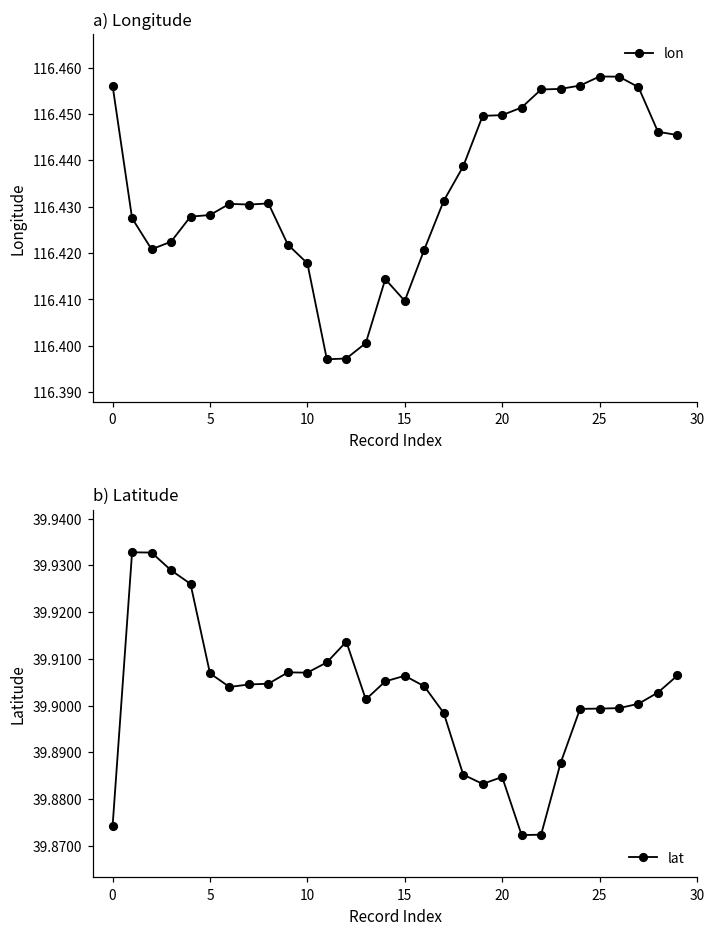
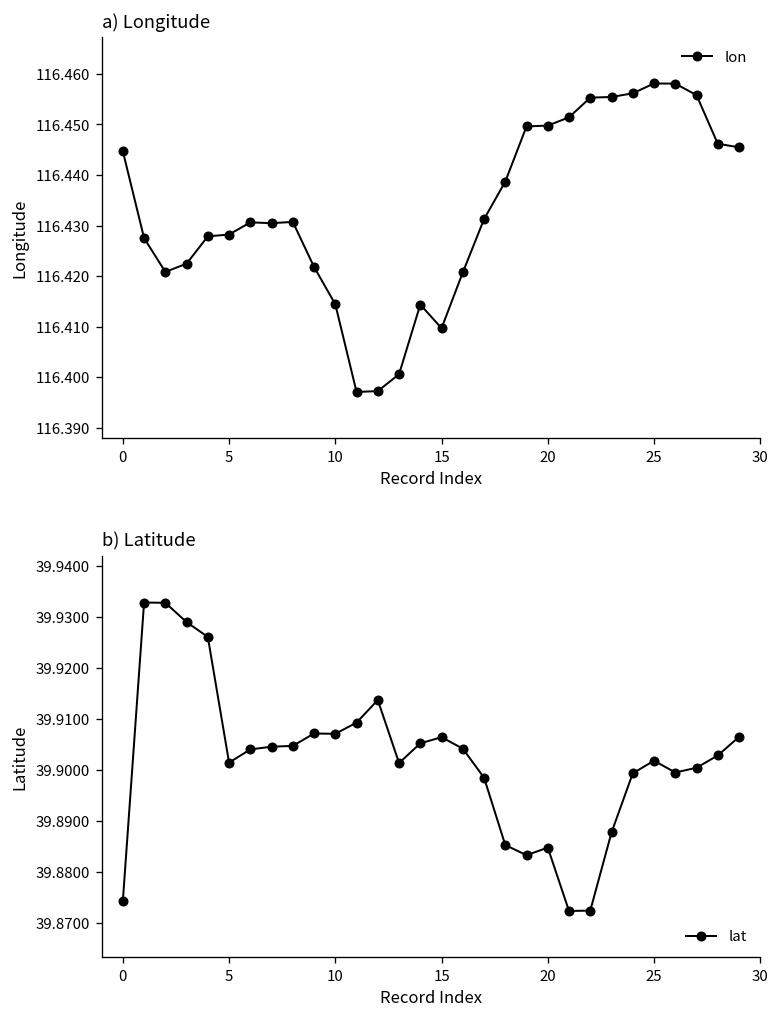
a) Longitude, 0: 116.456 -> 116.445
a) Longitude, 10: 116.418 -> 116.414
b) Latitude, 5: 39.907 -> 39.901
b) Latitude, 25: 39.899 -> 39.902
